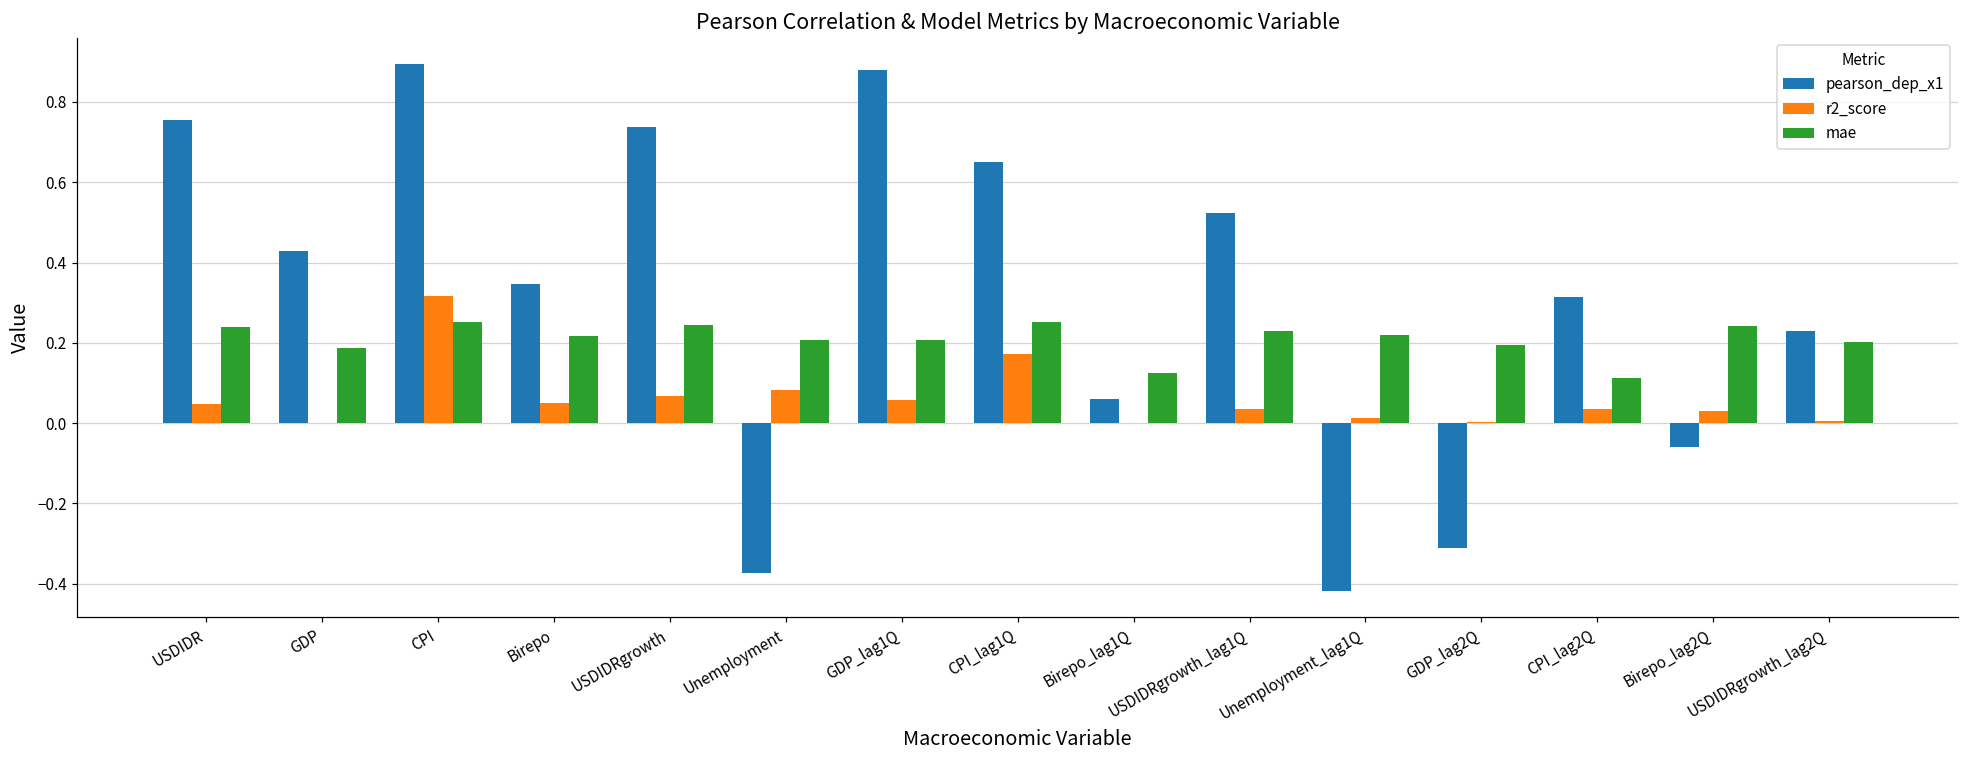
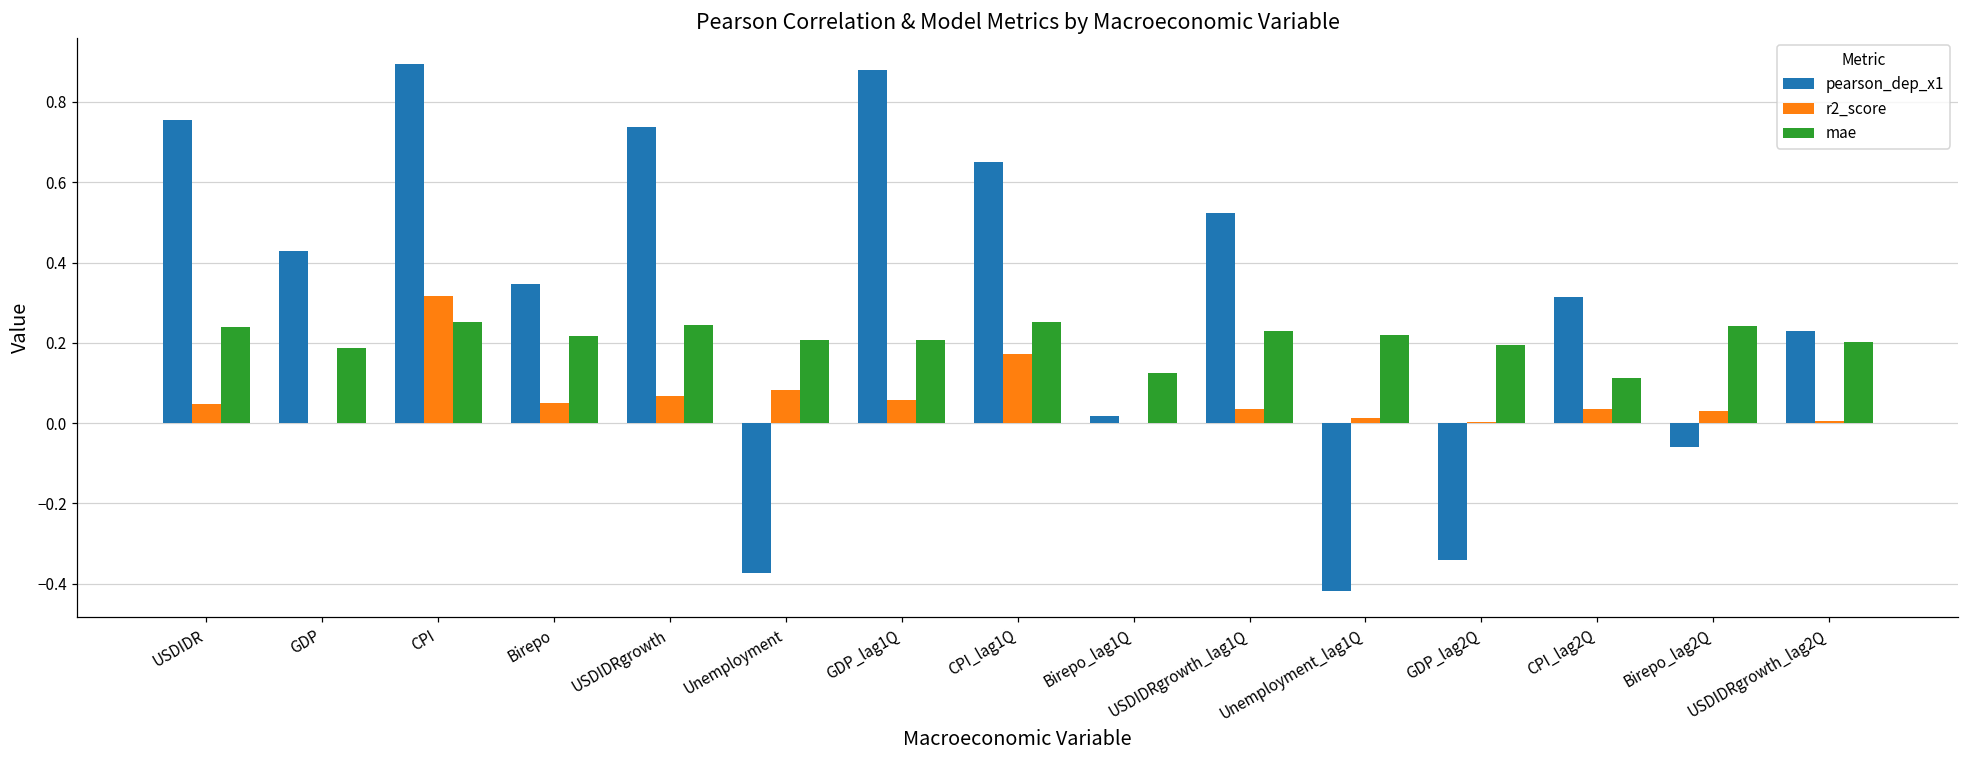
pearson_dep_x1, Birepo_lag1Q: 0.06 -> 0.02
pearson_dep_x1, GDP_lag2Q: -0.31 -> -0.34
